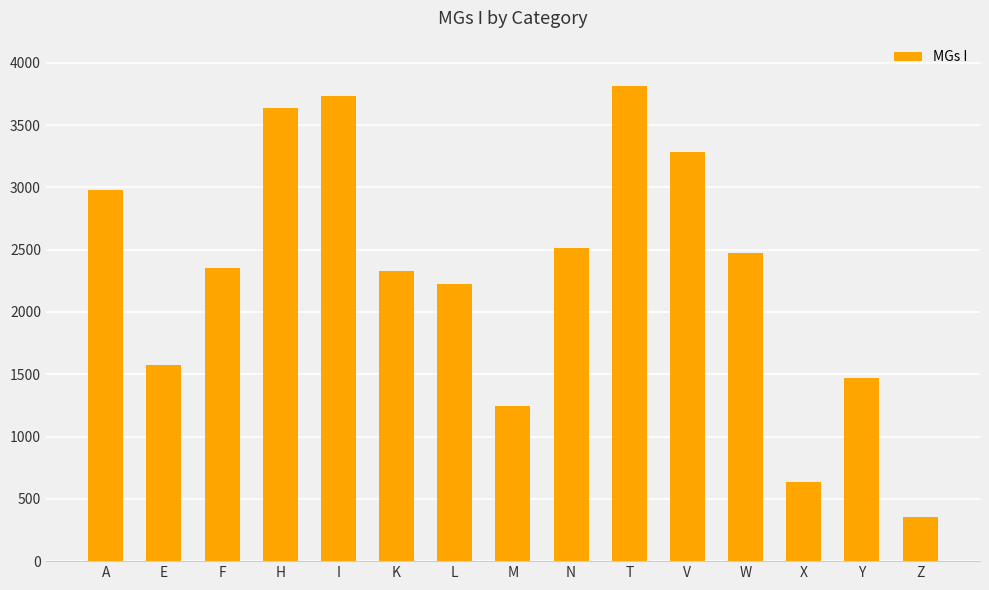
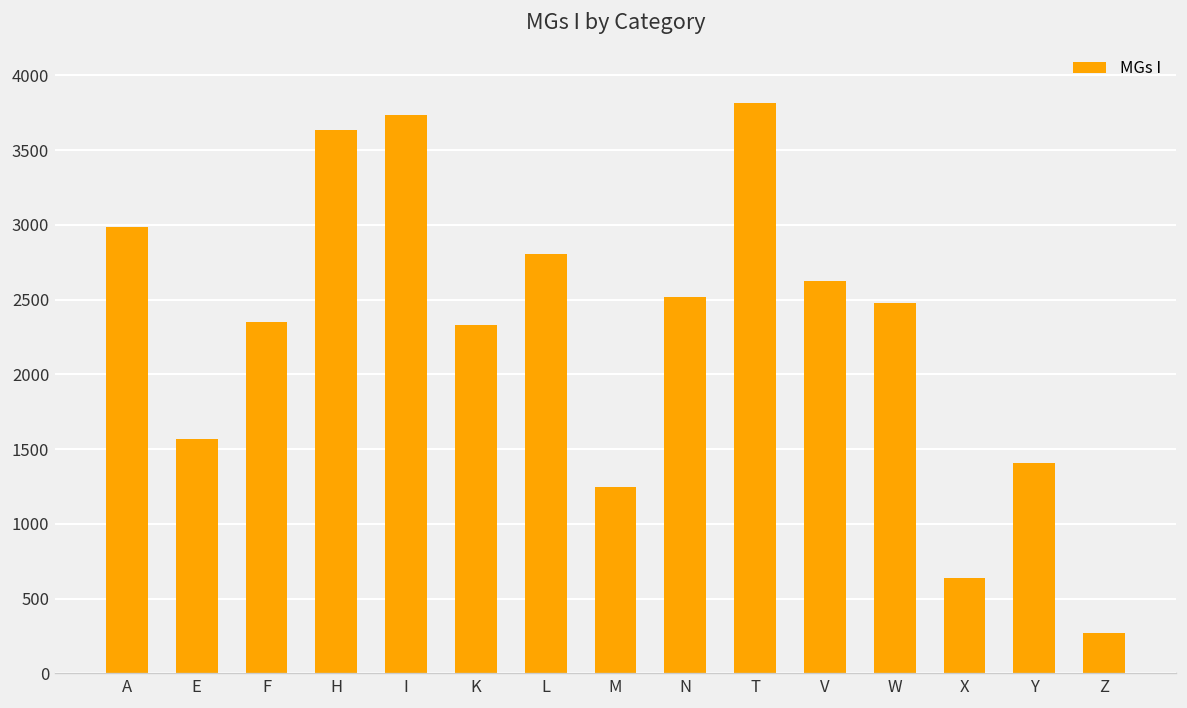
L: 2230 -> 2800
V: 3280 -> 2630
Y: 1470 -> 1410
Z: 360 -> 270
